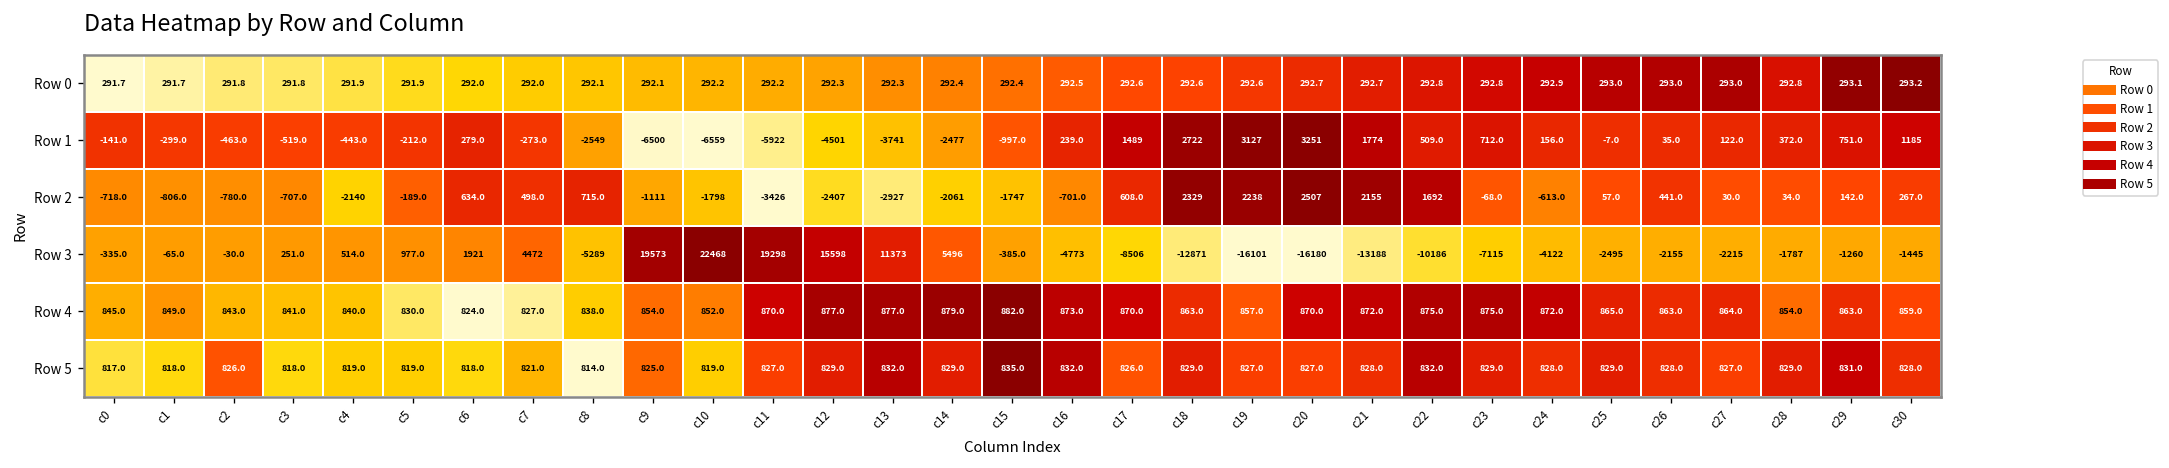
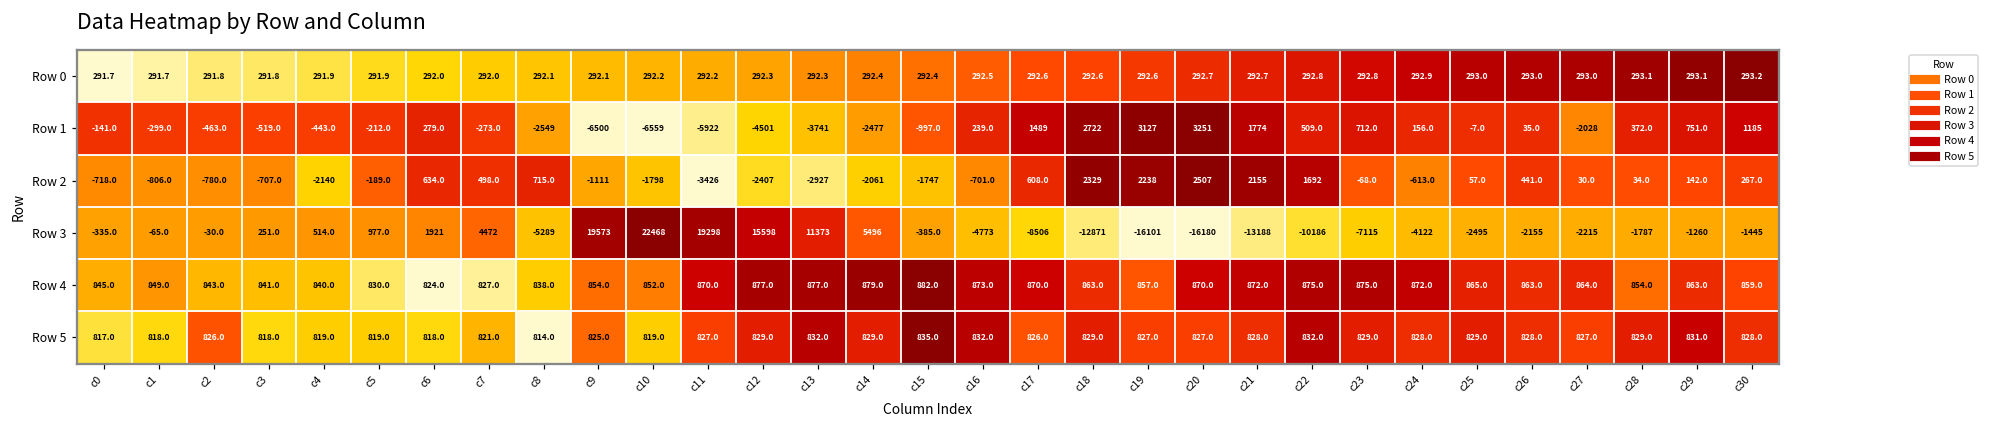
Row 0, c28: 292.8 -> 293.1
Row 1, c27: 122.0 -> -2028
